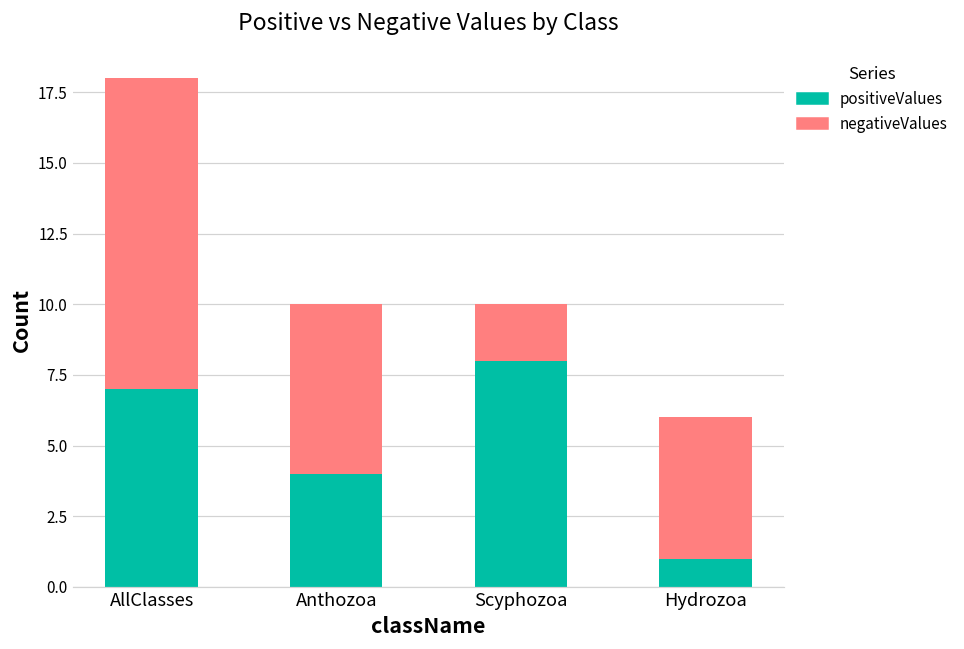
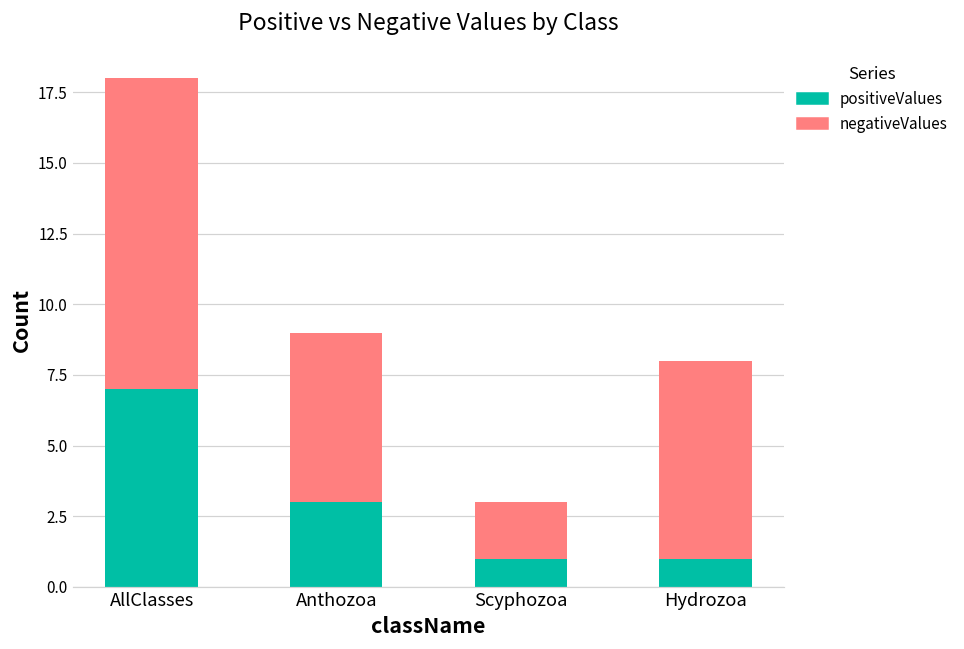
positiveValues, Anthozoa: 4 -> 3
positiveValues, Scyphozoa: 8 -> 1
negativeValues, Hydrozoa: 5 -> 7
